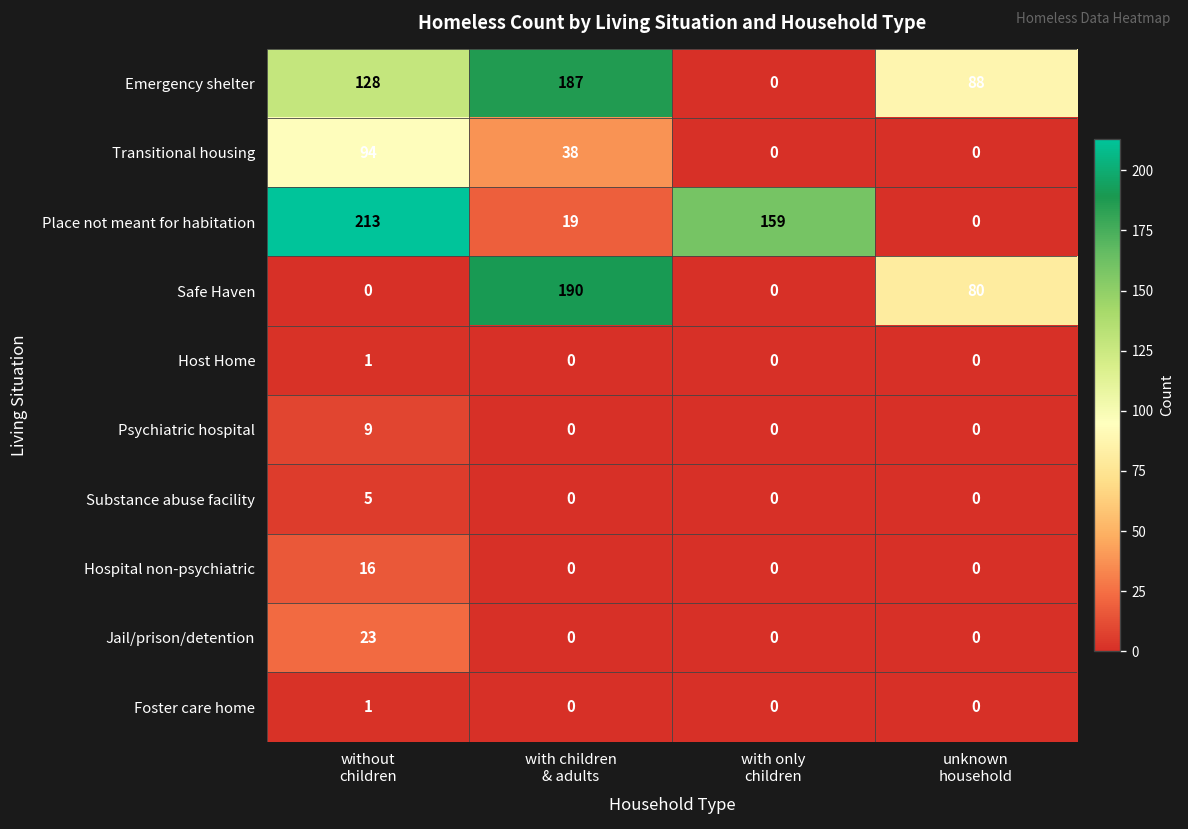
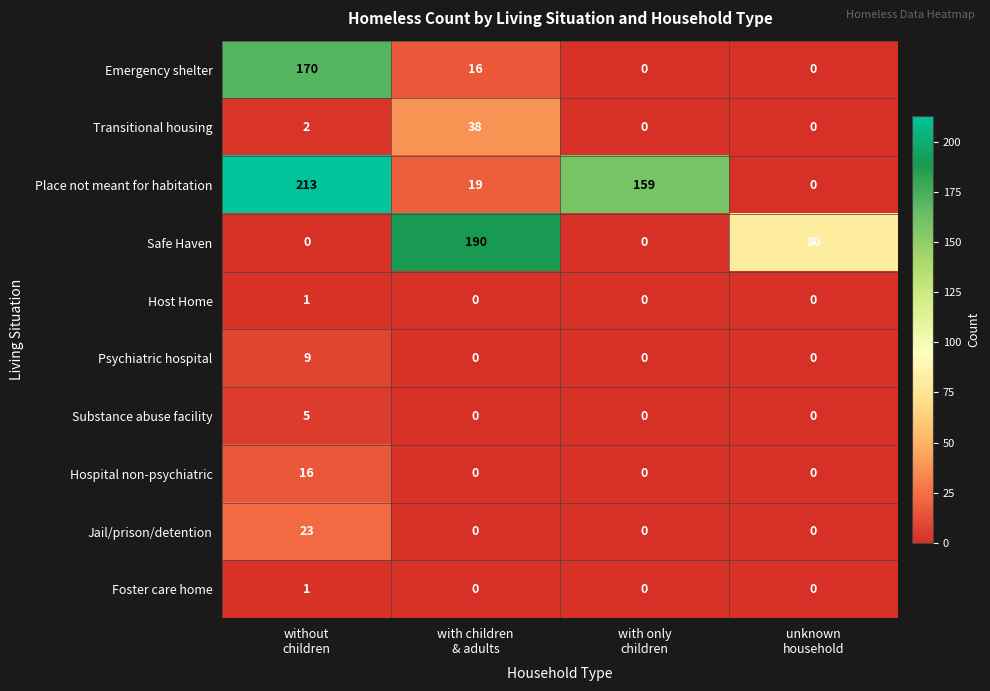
Emergency shelter, without children: 128 -> 170
Emergency shelter, with children & adults: 187 -> 16
Emergency shelter, unknown household: 88 -> 0
Transitional housing, without children: 94 -> 2
